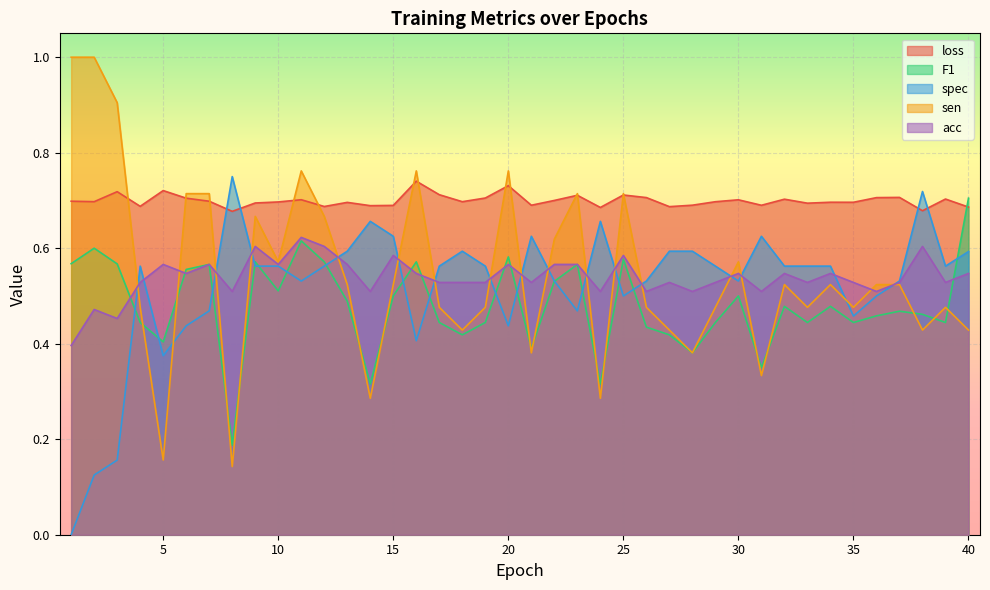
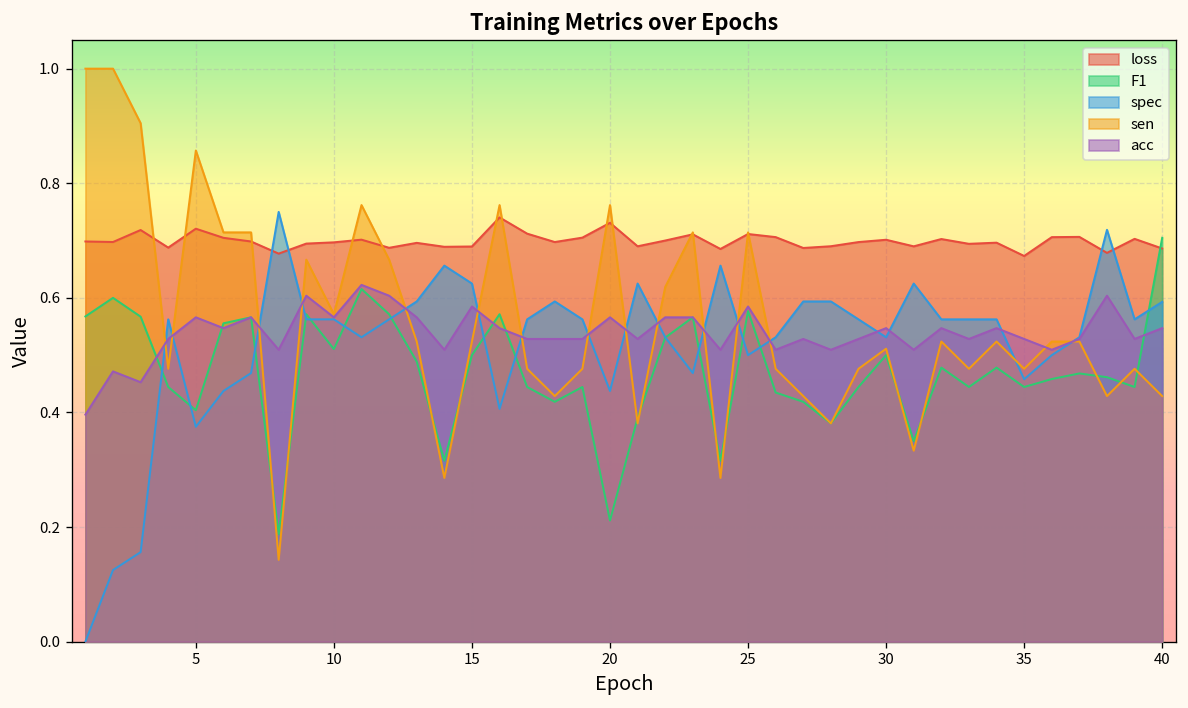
sen, 5: 0.16 -> 0.86
F1, 20: 0.58 -> 0.21
sen, 30: 0.57 -> 0.51
loss, 35: 0.70 -> 0.67
